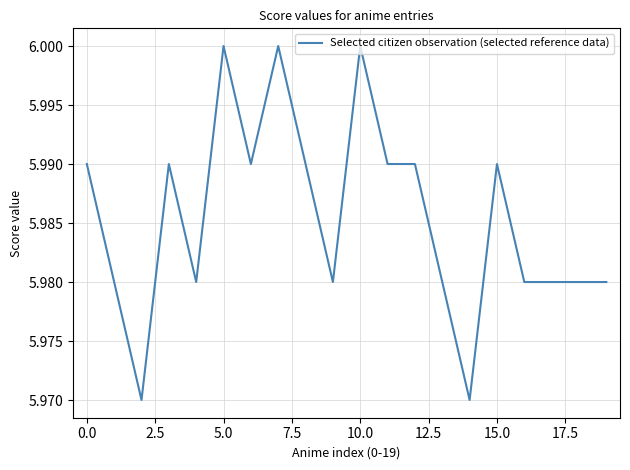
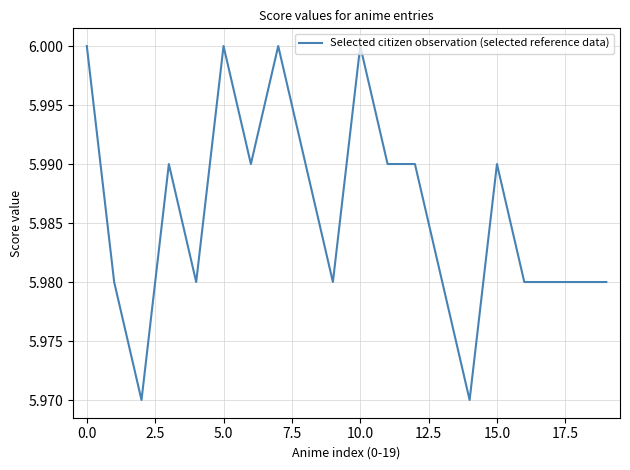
0.0: 5.99 -> 6.00
